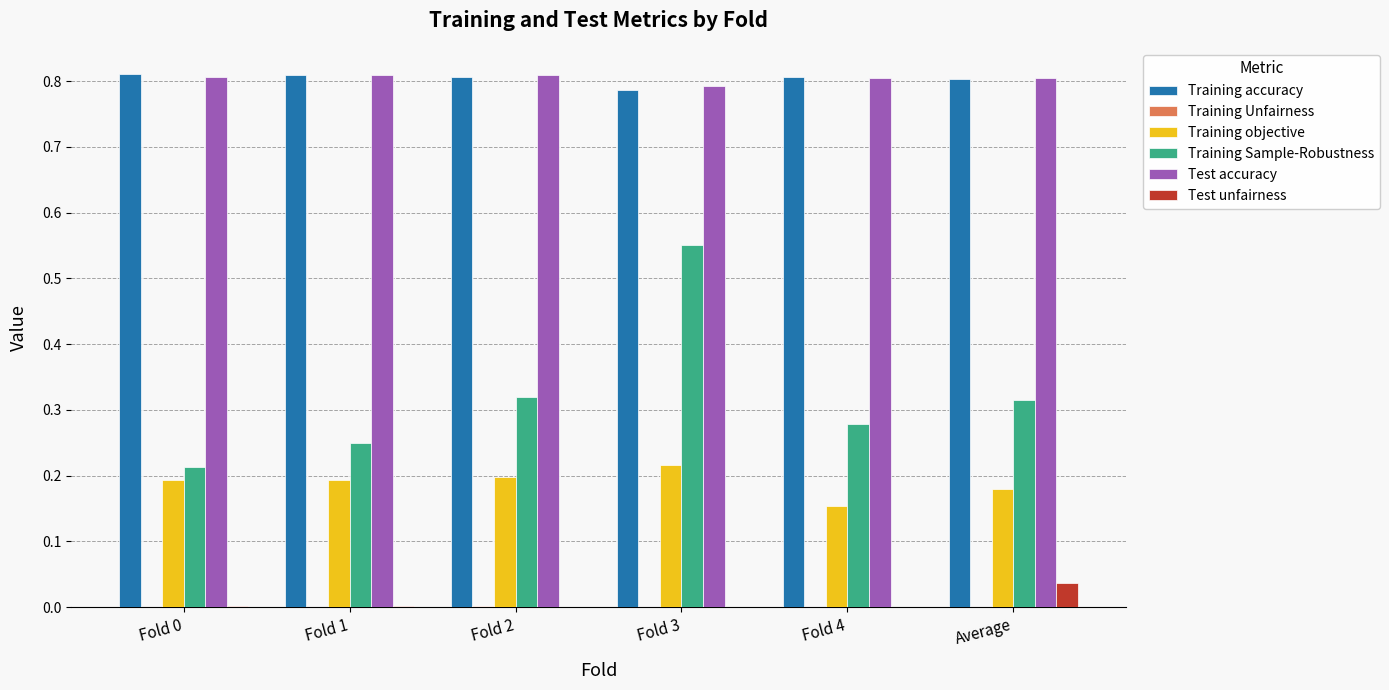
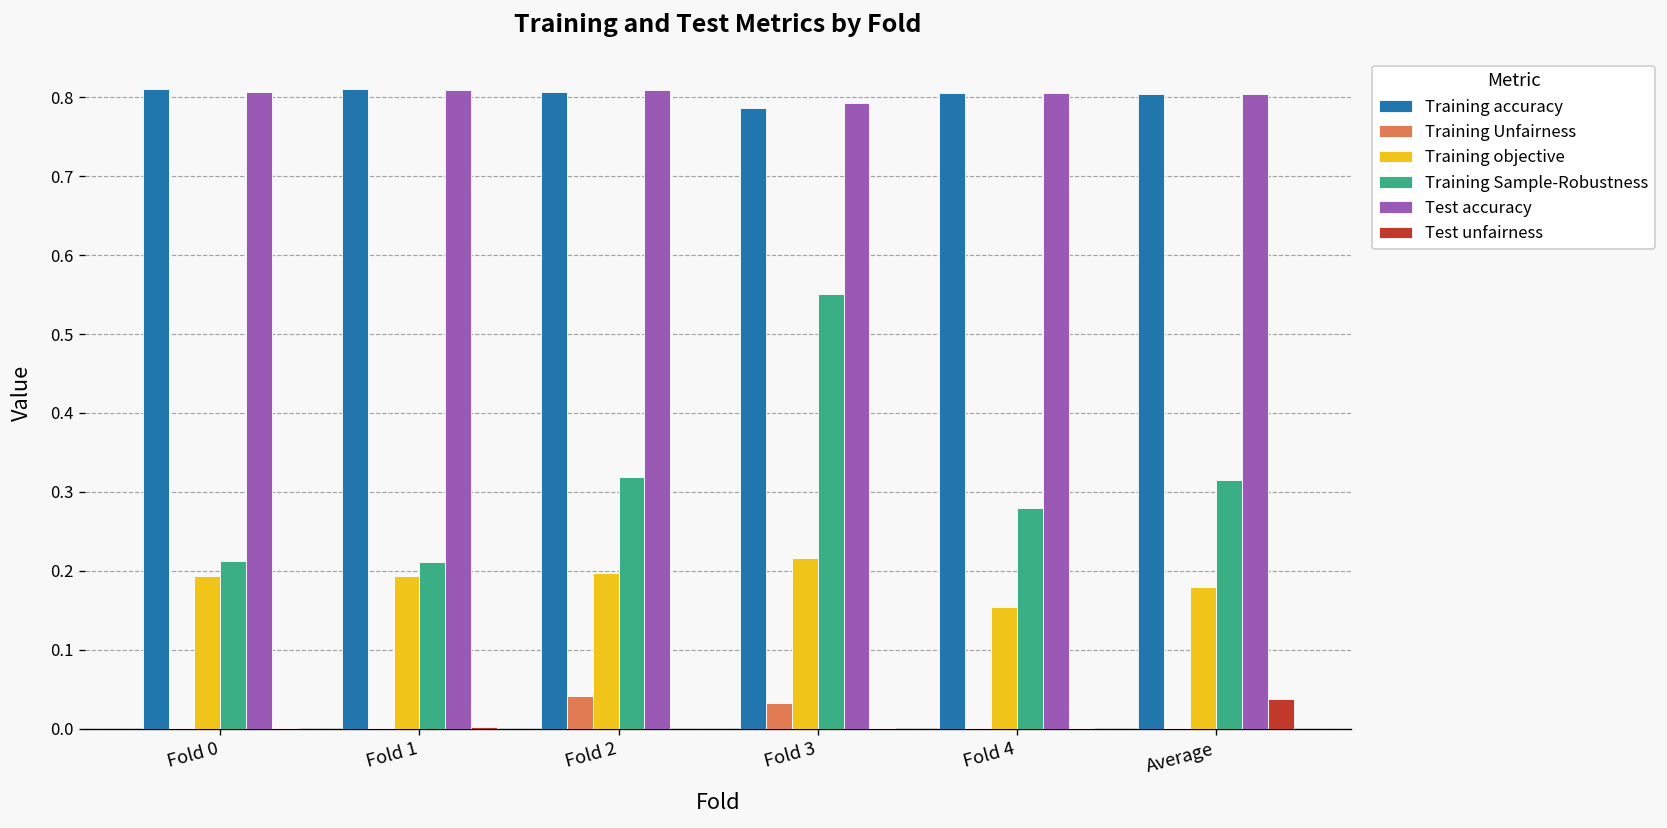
Training Sample-Robustness, Fold 1: 0.25 -> 0.21
Training Unfairness, Fold 2: 0.00 -> 0.04
Training Unfairness, Fold 3: 0.00 -> 0.03
